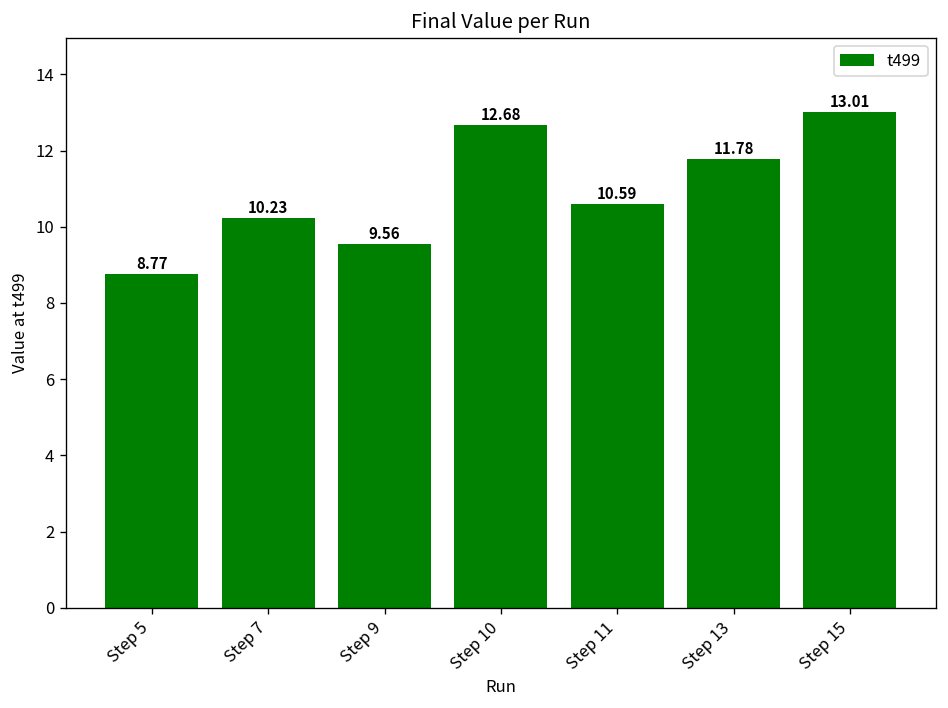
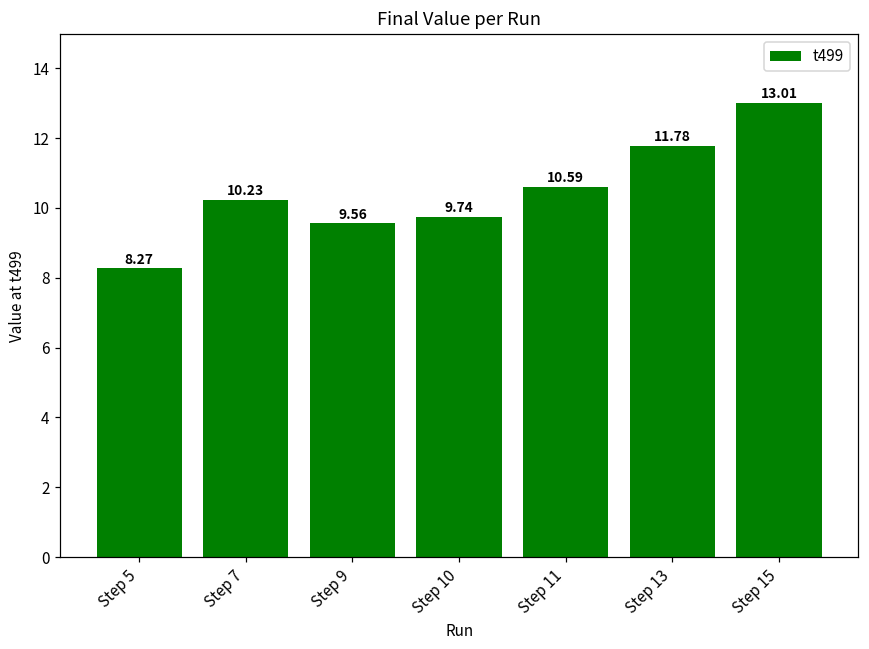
Step 5: 8.77 -> 8.27
Step 10: 12.68 -> 9.74
